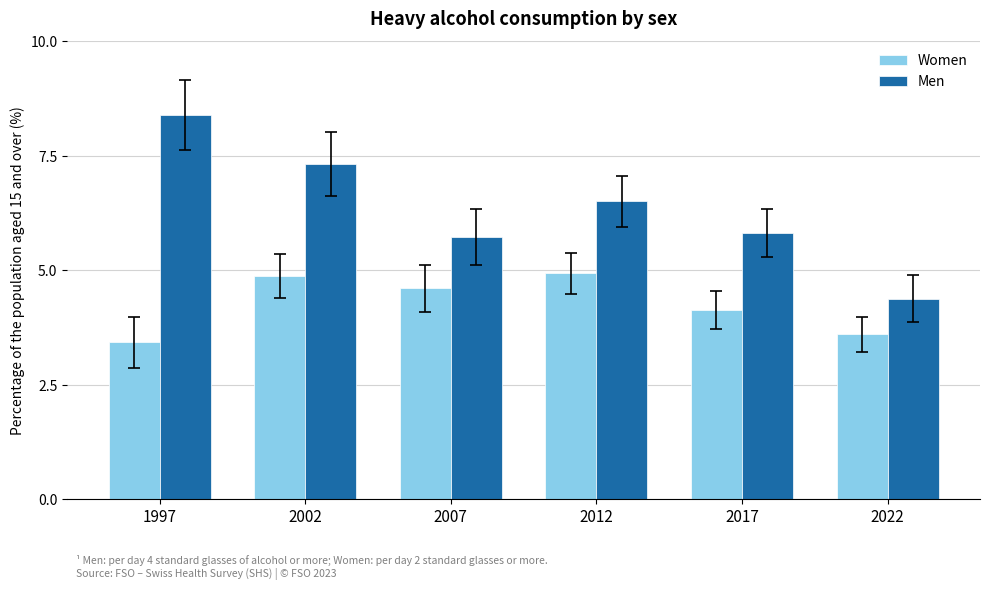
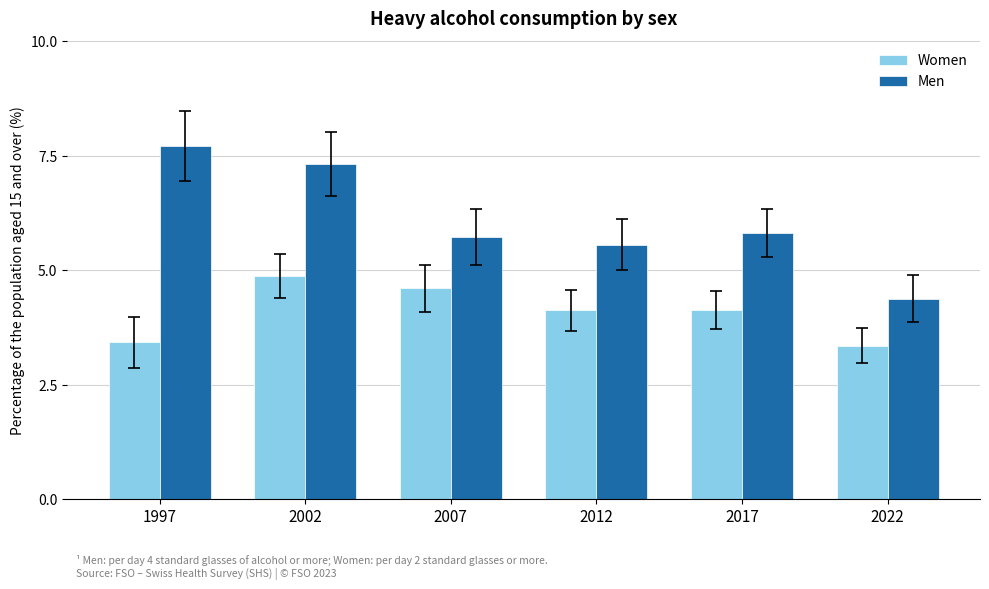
Men, 1997: 8.4 -> 7.7
Women, 2012: 4.9 -> 4.1
Men, 2012: 6.5 -> 5.6
Women, 2022: 3.6 -> 3.4
